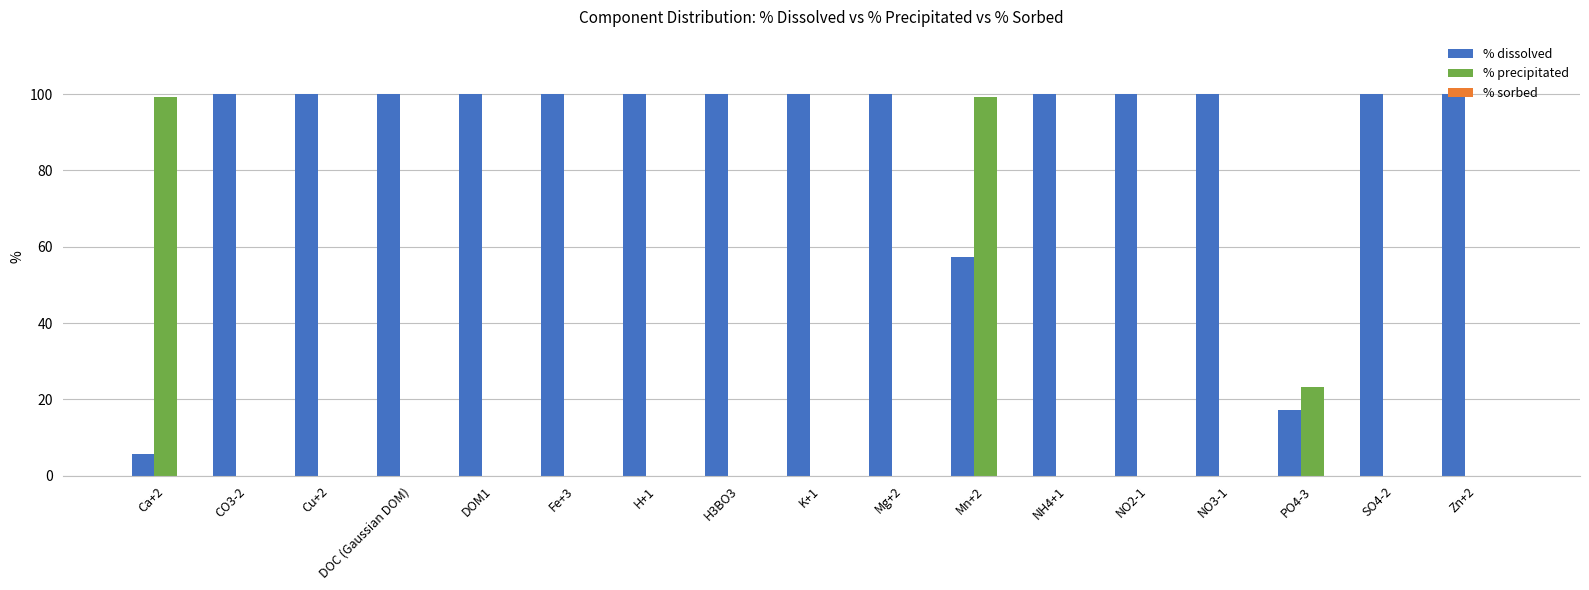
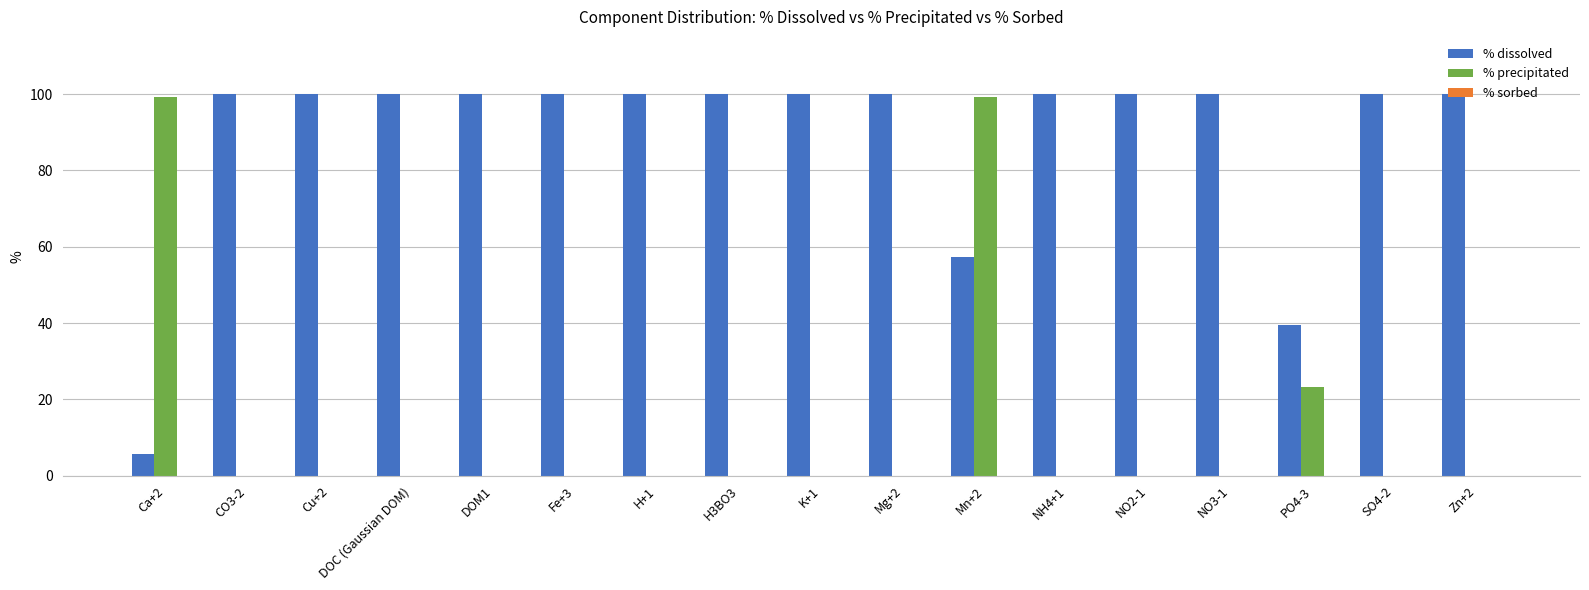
% dissolved, PO4-3: 17 -> 40
